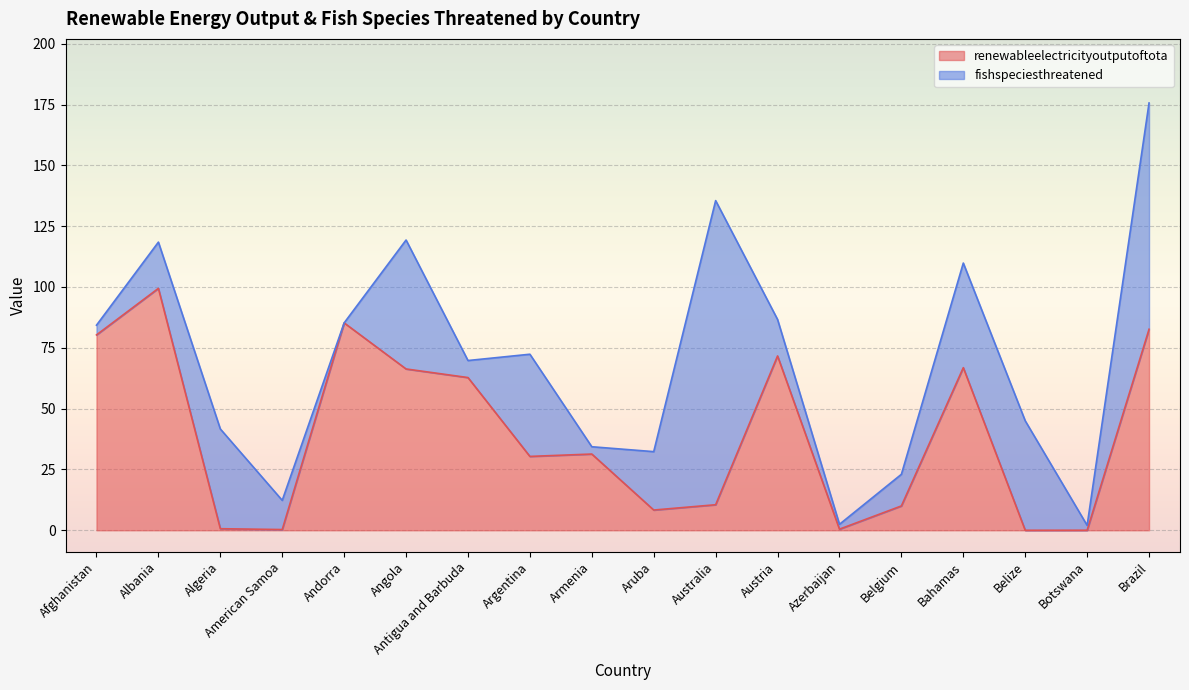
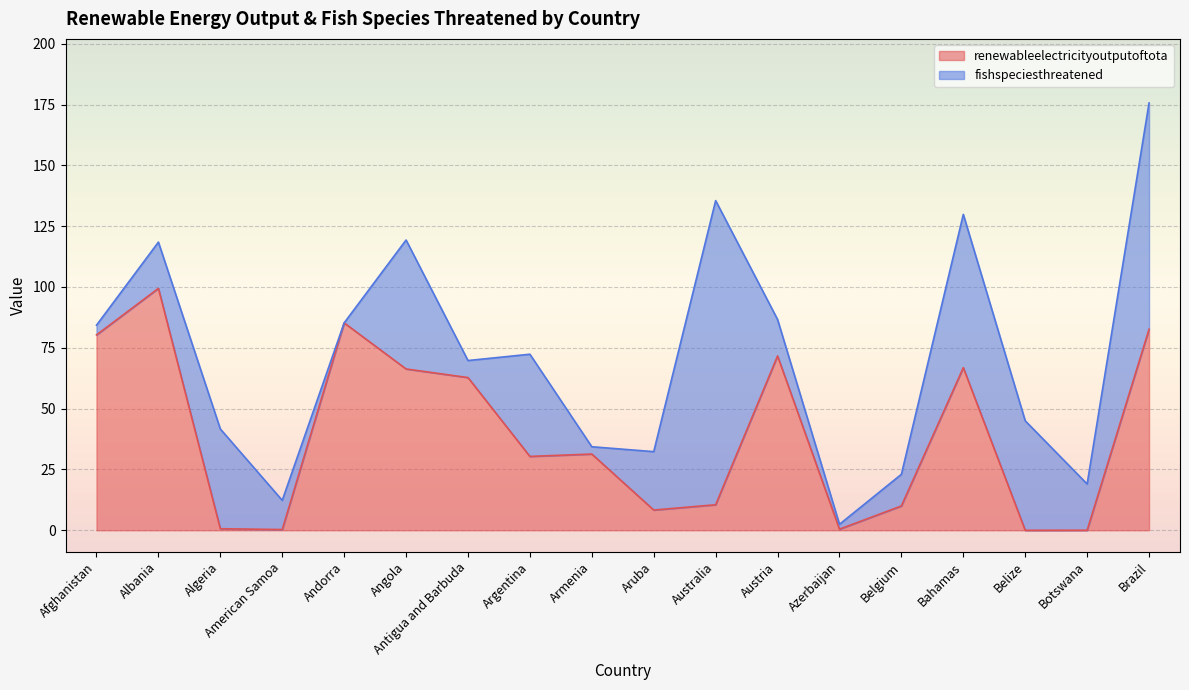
fishspeciesthreatened, Bahamas: 43 -> 63
fishspeciesthreatened, Botswana: 2 -> 19
